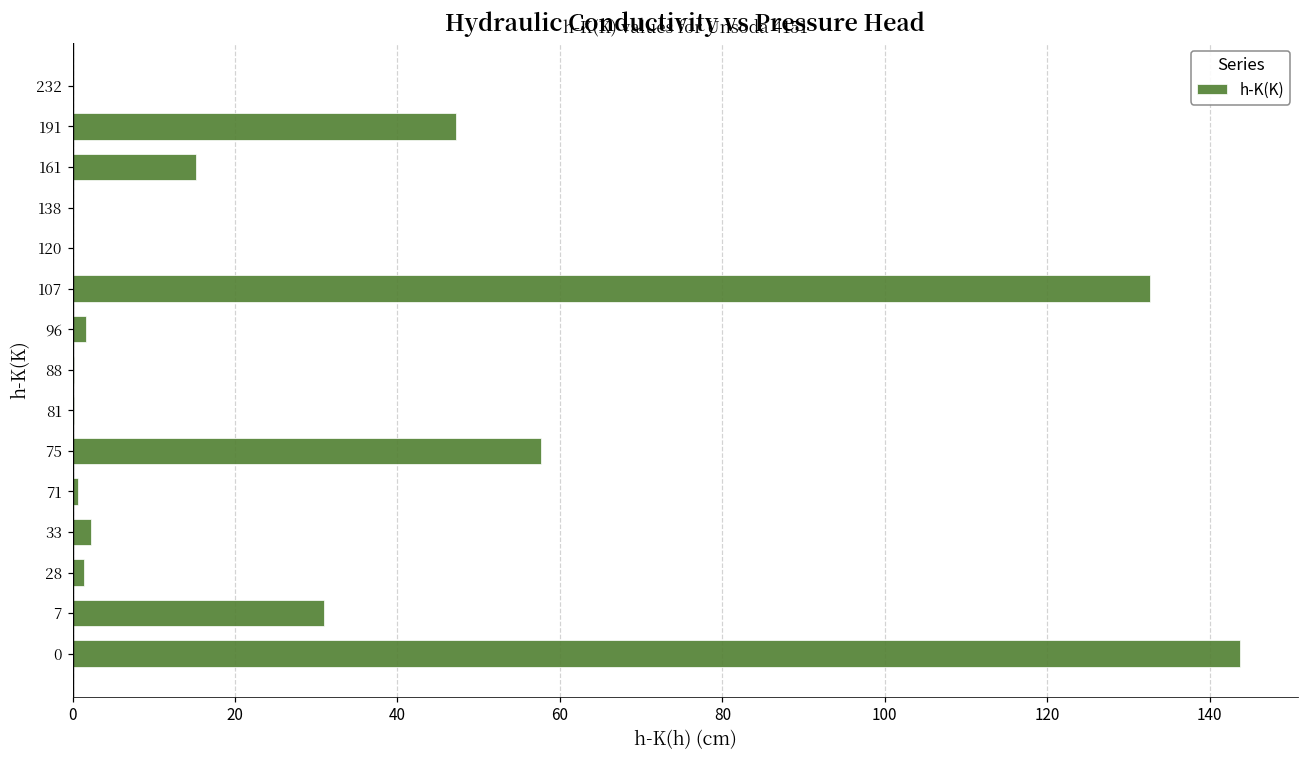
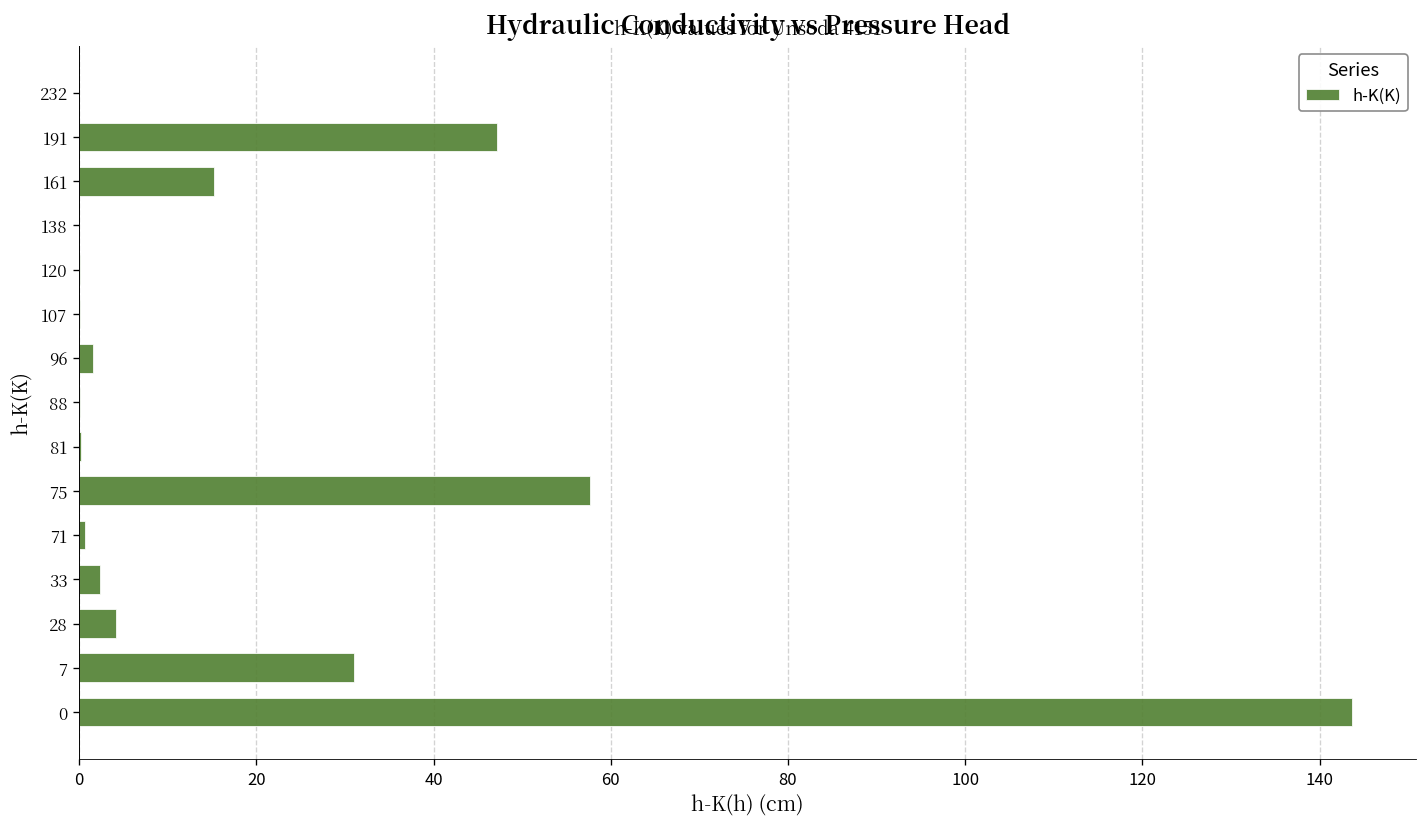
107: 133 -> 0
28: 1 -> 4
